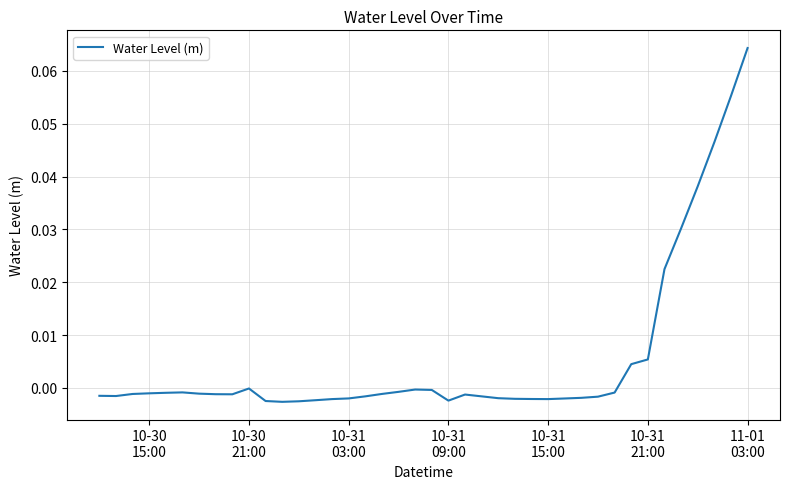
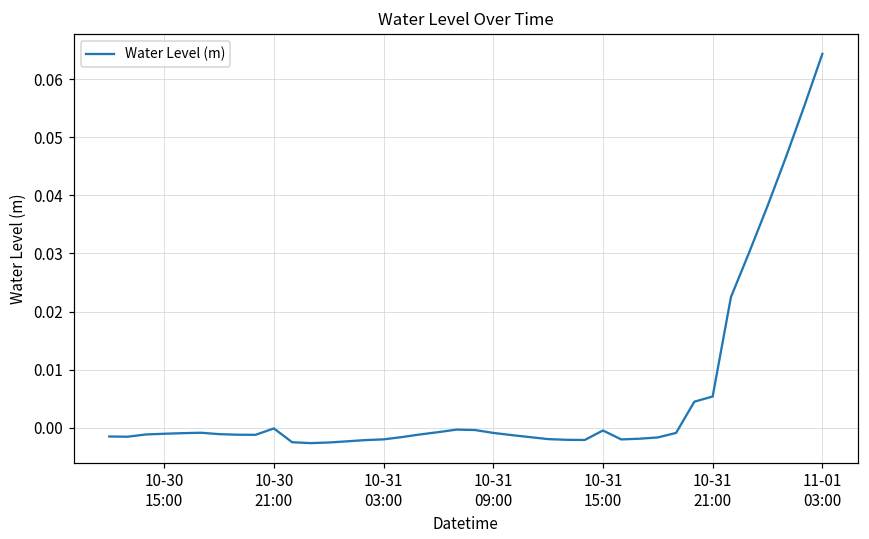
10-31 09:00: -0.002 -> -0.001
10-31 15:00: -0.002 -> 0.000
